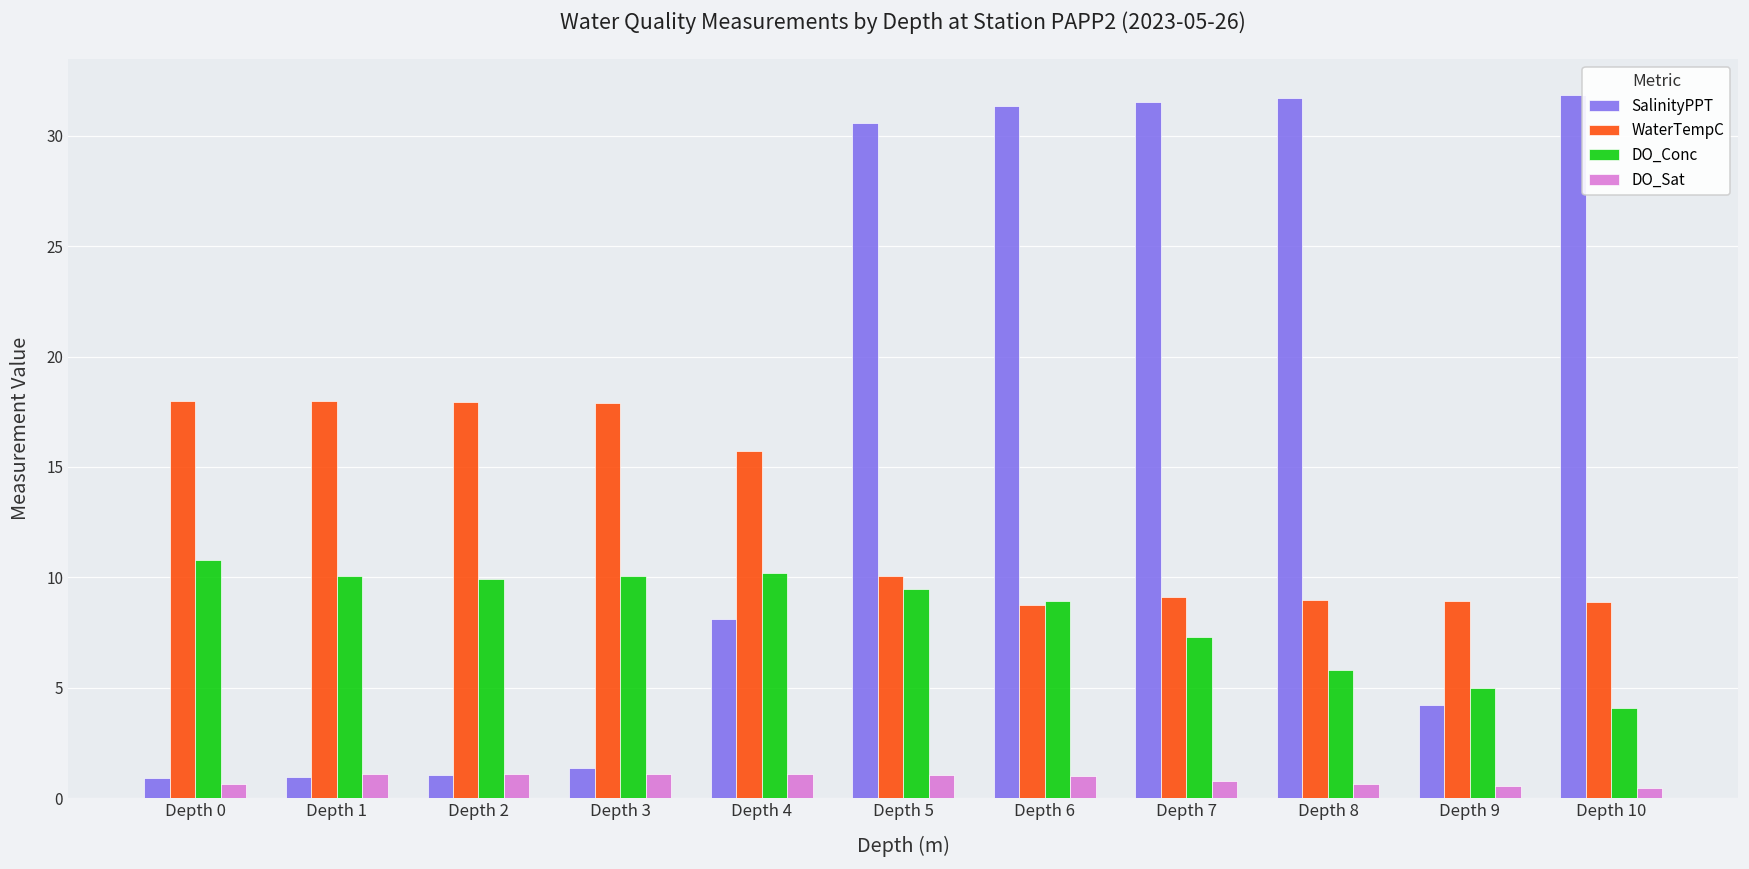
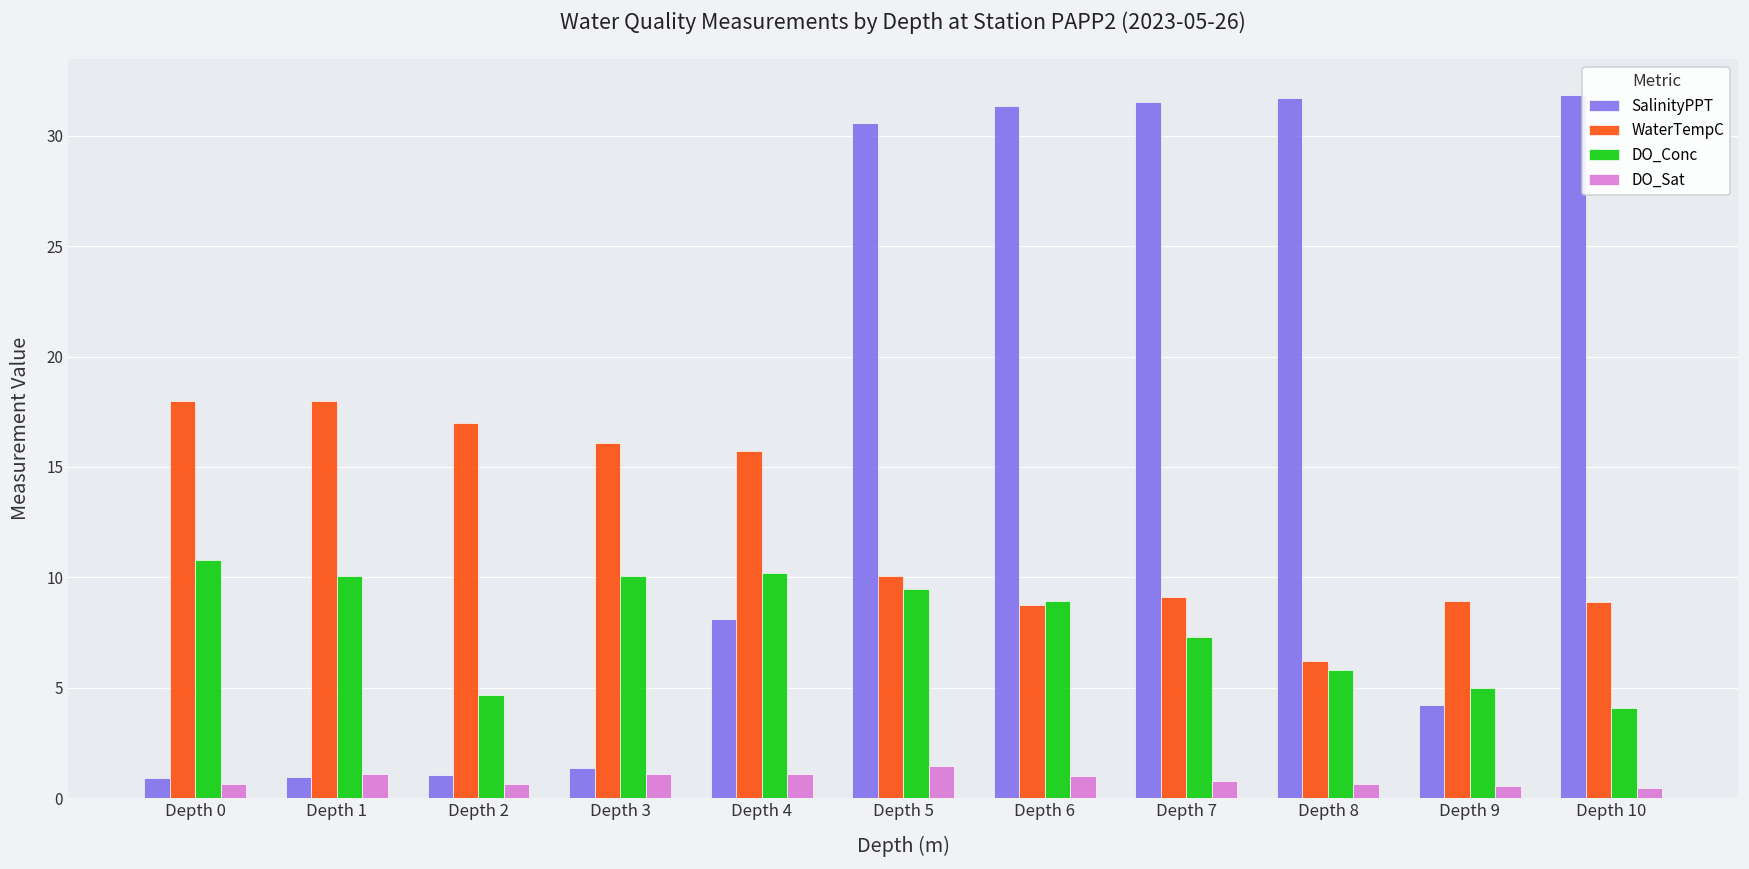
WaterTempC, Depth 2: 18.0 -> 17.0
DO_Conc, Depth 2: 9.9 -> 4.7
DO_Sat, Depth 2: 1.1 -> 0.6
WaterTempC, Depth 3: 17.9 -> 16.1
DO_Sat, Depth 5: 1.0 -> 1.5
WaterTempC, Depth 8: 9.0 -> 6.2
